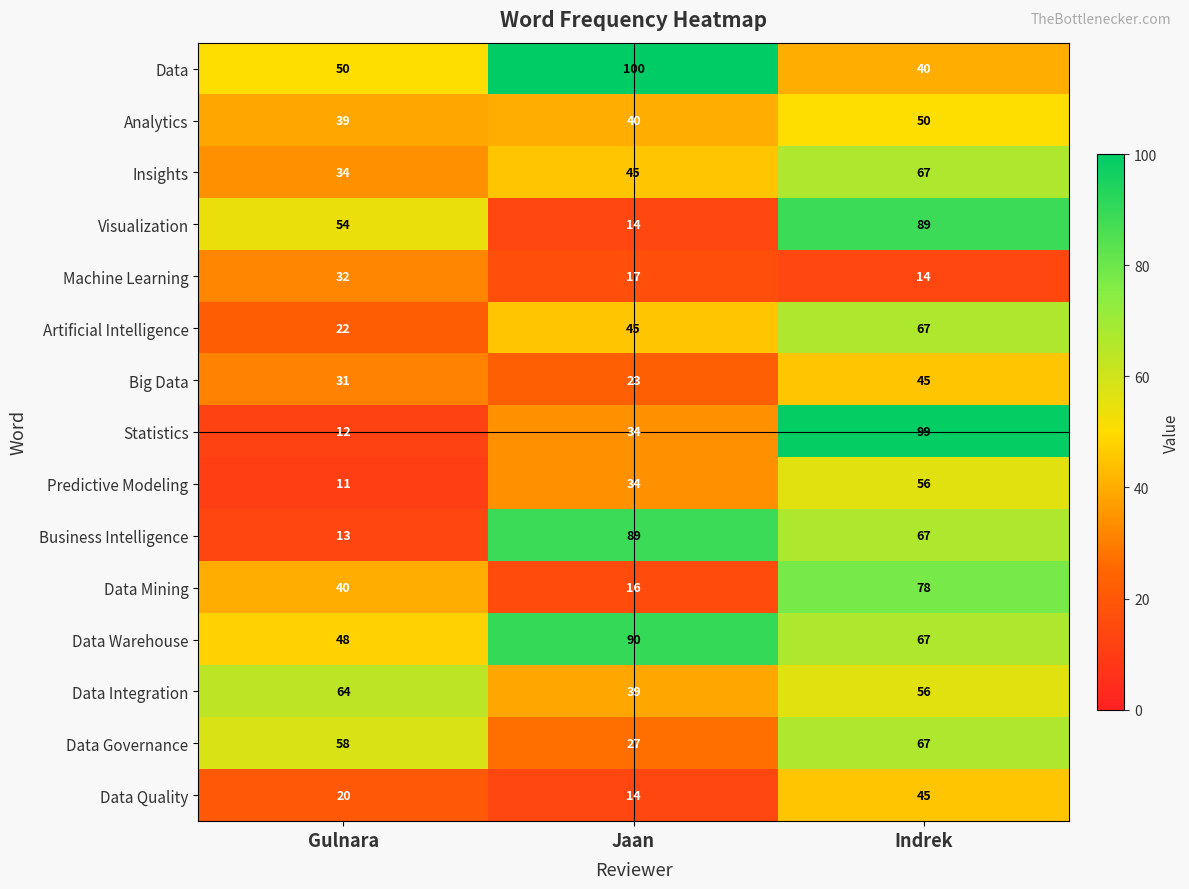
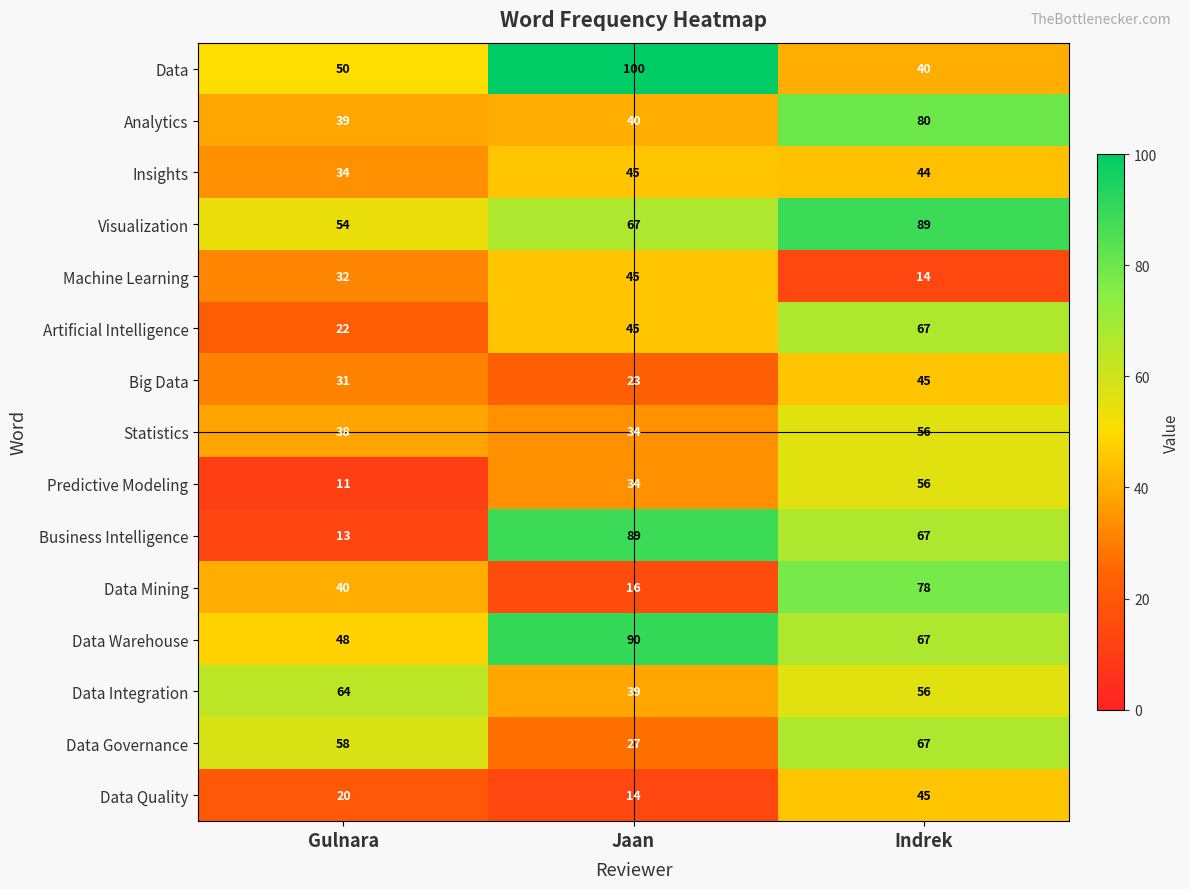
Analytics, Indrek: 50 -> 80
Insights, Indrek: 67 -> 44
Visualization, Jaan: 14 -> 67
Machine Learning, Jaan: 17 -> 45
Statistics, Gulnara: 12 -> 38
Statistics, Indrek: 99 -> 56
